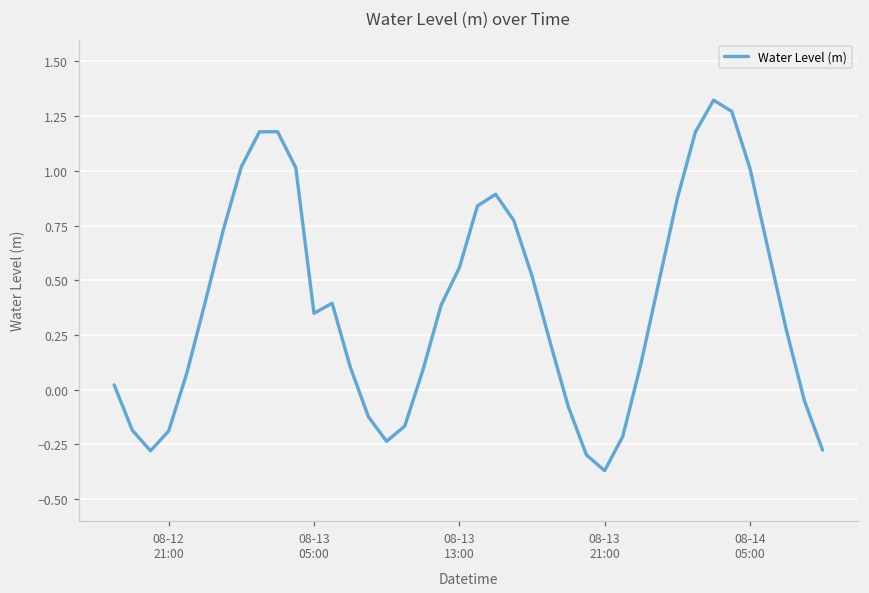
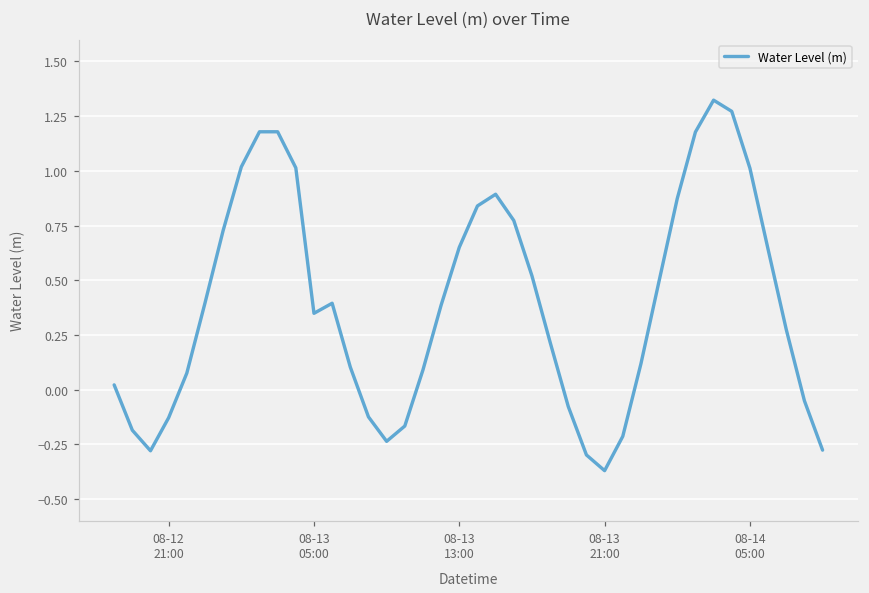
08-12 21:00: -0.19 -> -0.13
08-13 13:00: 0.56 -> 0.65
